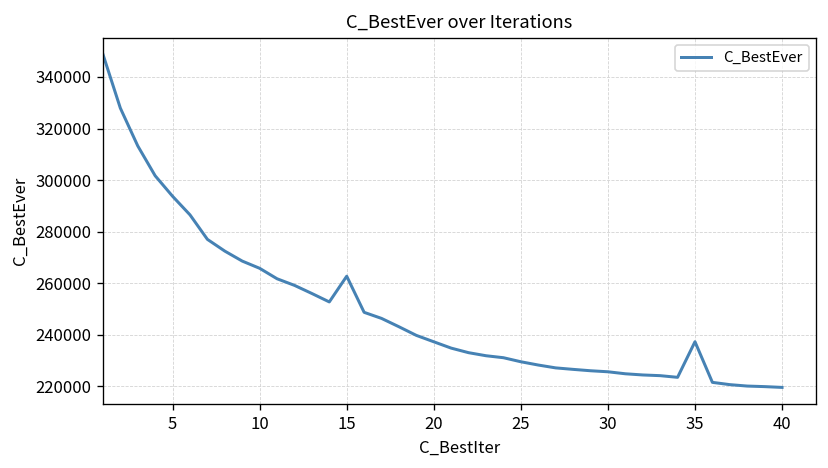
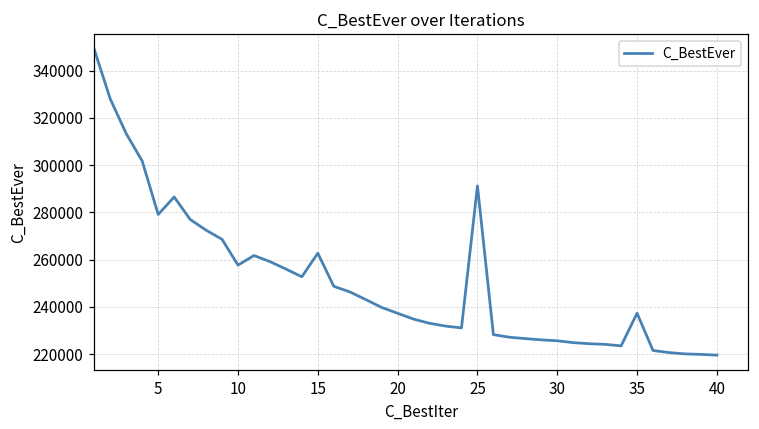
5: 294000 -> 279000
10: 266000 -> 258000
25: 229000 -> 291000
